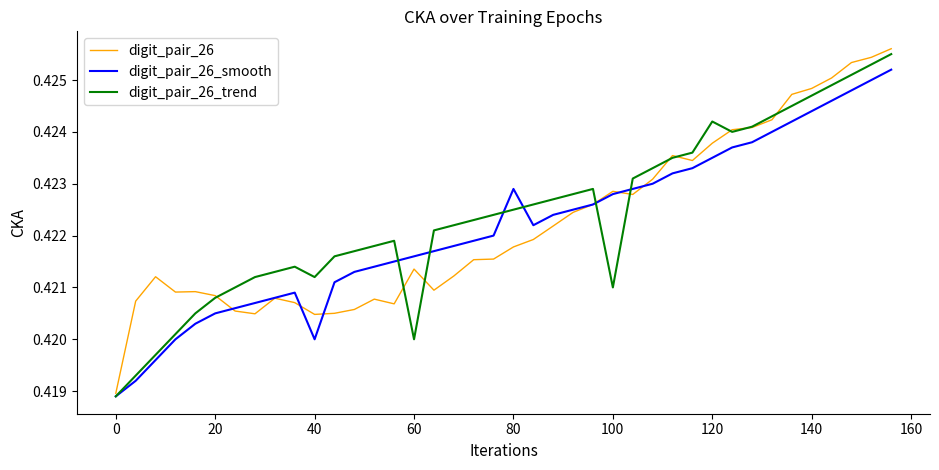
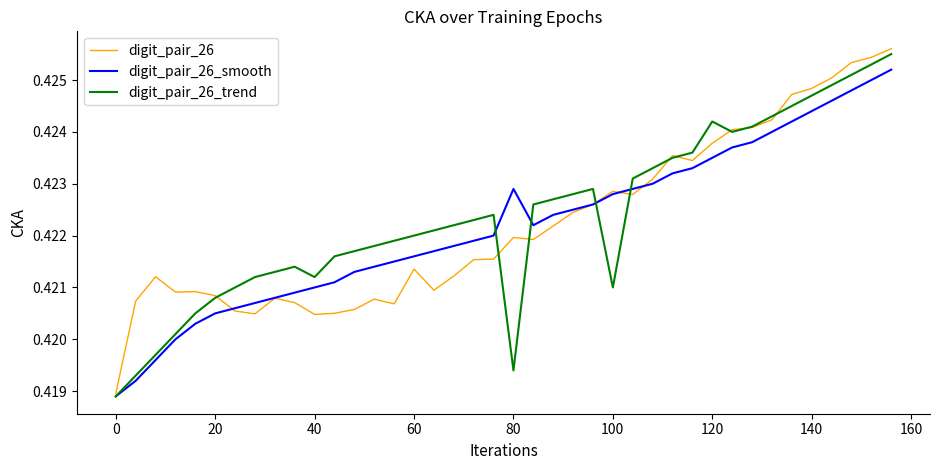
digit_pair_26_smooth, 40: 0.420 -> 0.421
digit_pair_26_trend, 60: 0.420 -> 0.422
digit_pair_26, 80: 0.4218 -> 0.4220
digit_pair_26_trend, 80: 0.4225 -> 0.4194
